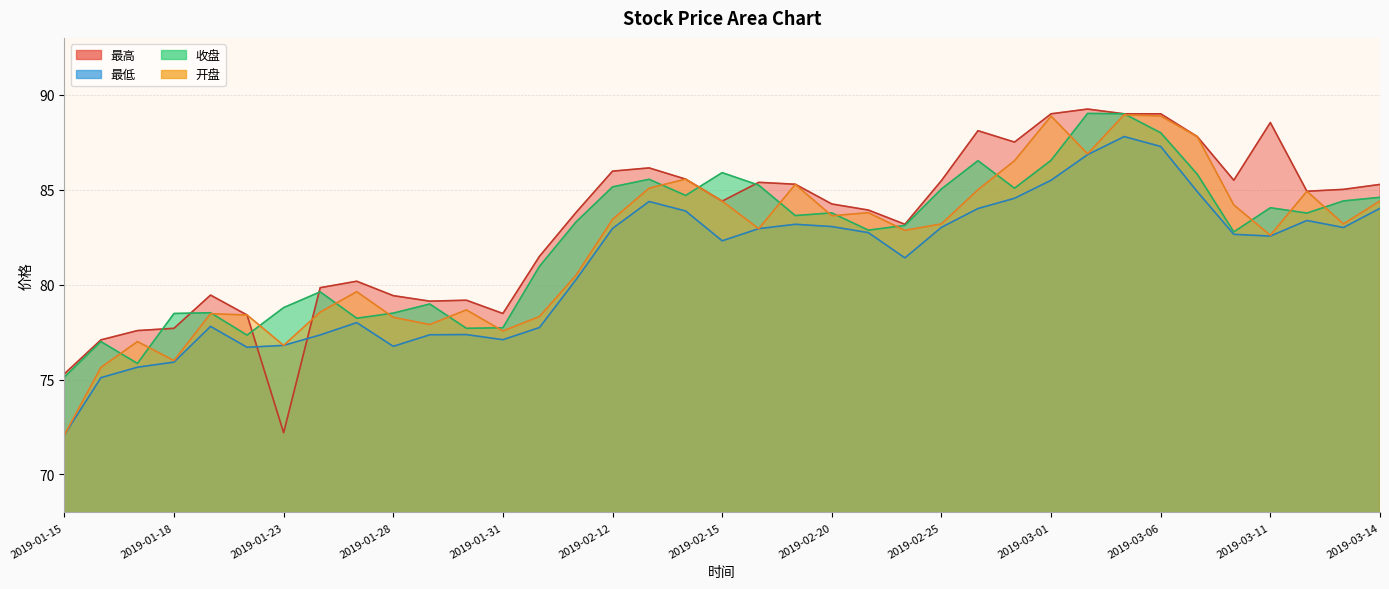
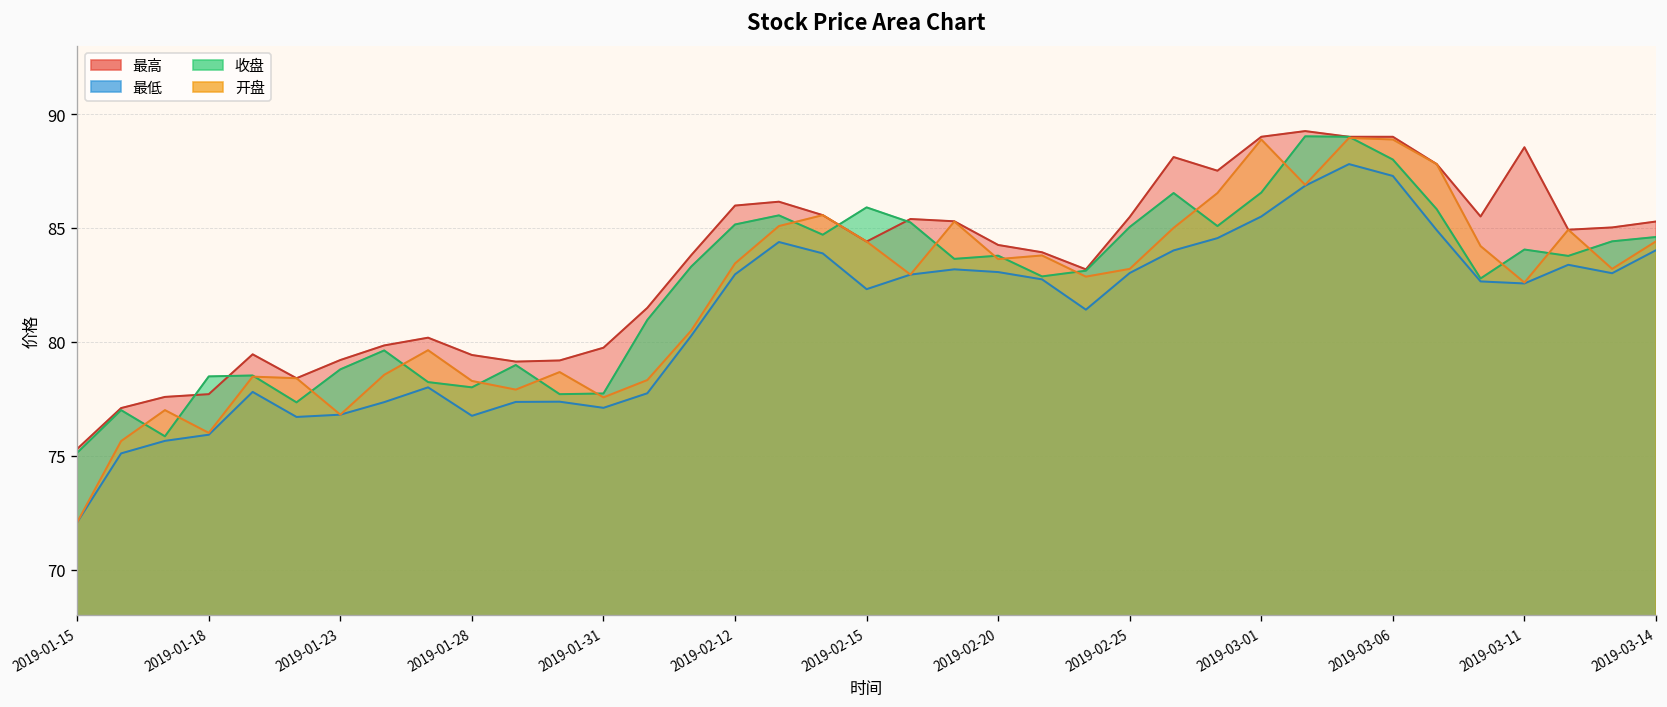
最高, 2019-01-23: 72.2 -> 79.2
收盘, 2019-01-28: 78.5 -> 78.0
最高, 2019-01-31: 78.5 -> 79.7
